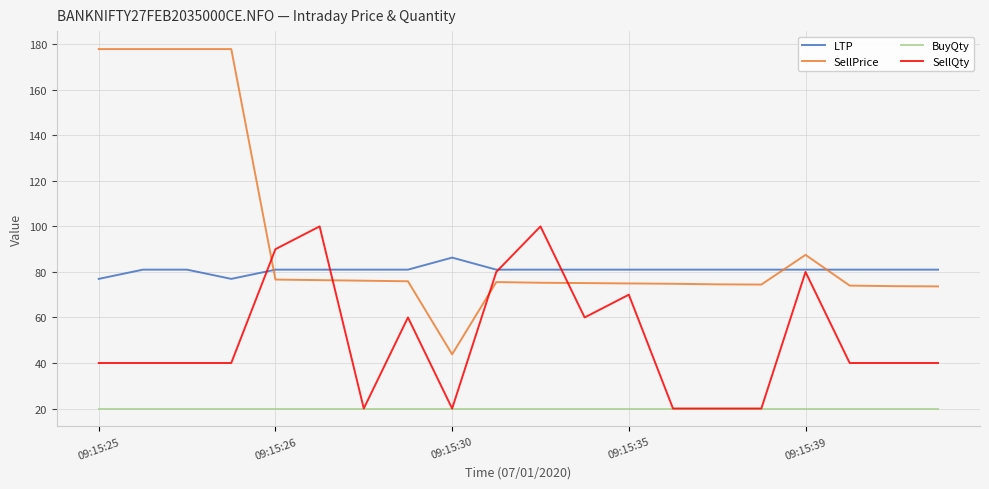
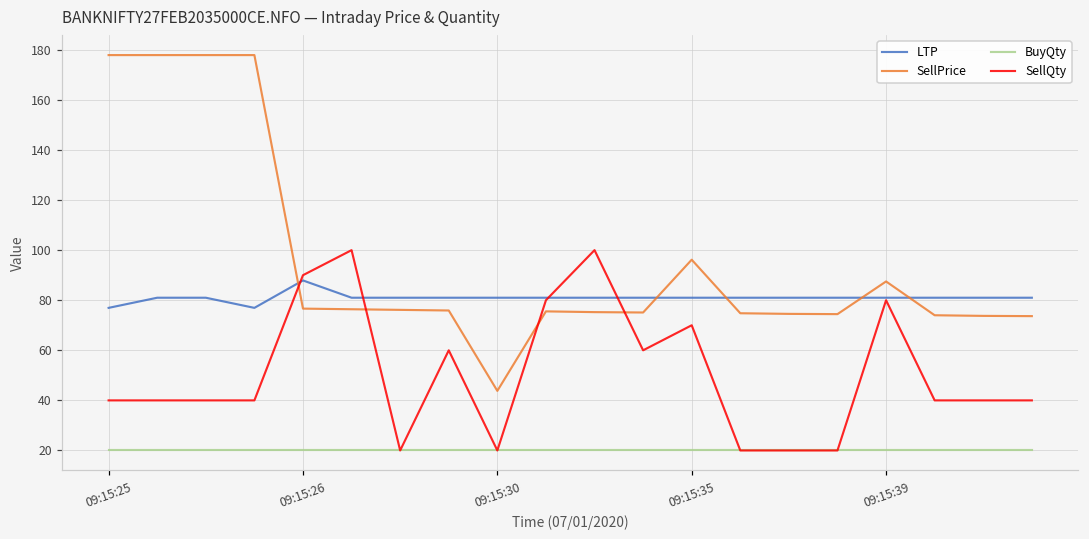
LTP, 09:15:26: 81 -> 88
LTP, 09:15:30: 86 -> 81
SellPrice, 09:15:35: 75 -> 96
